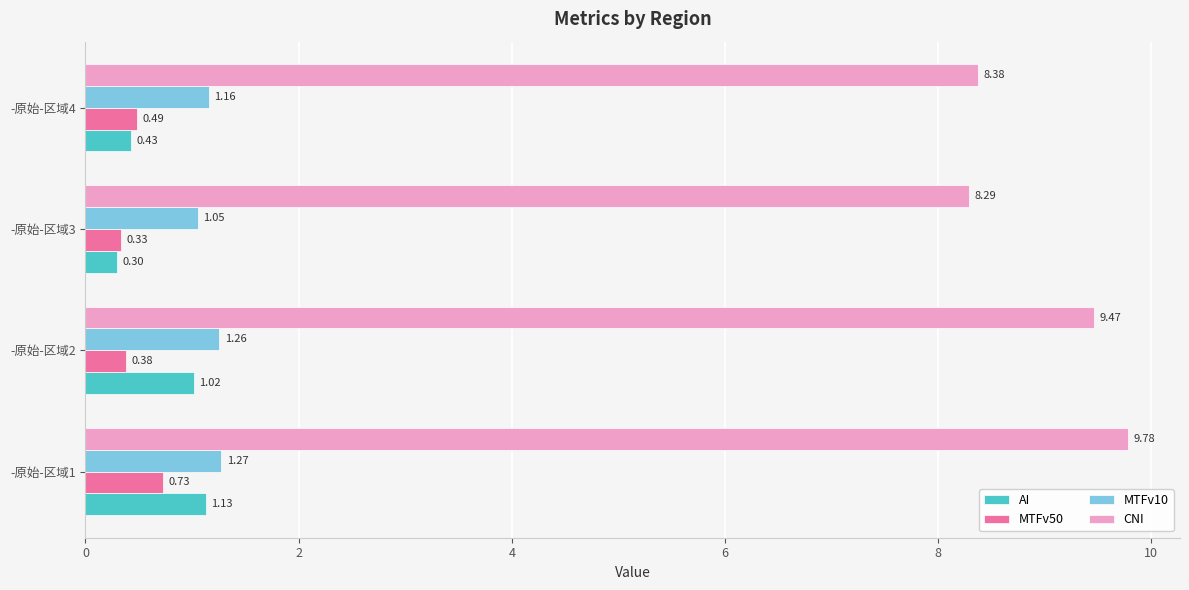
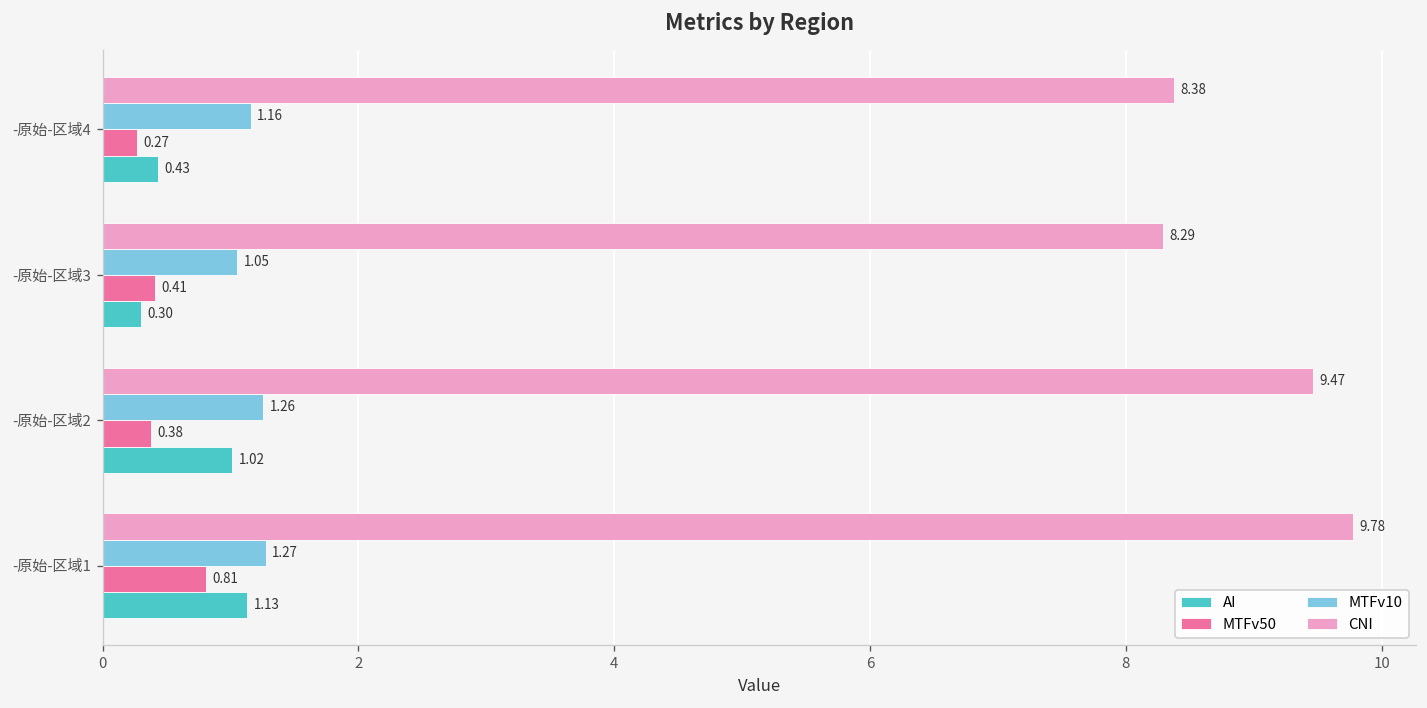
MTFv50, -原始-区域4: 0.49 -> 0.27
MTFv50, -原始-区域3: 0.33 -> 0.41
MTFv50, -原始-区域1: 0.73 -> 0.81
